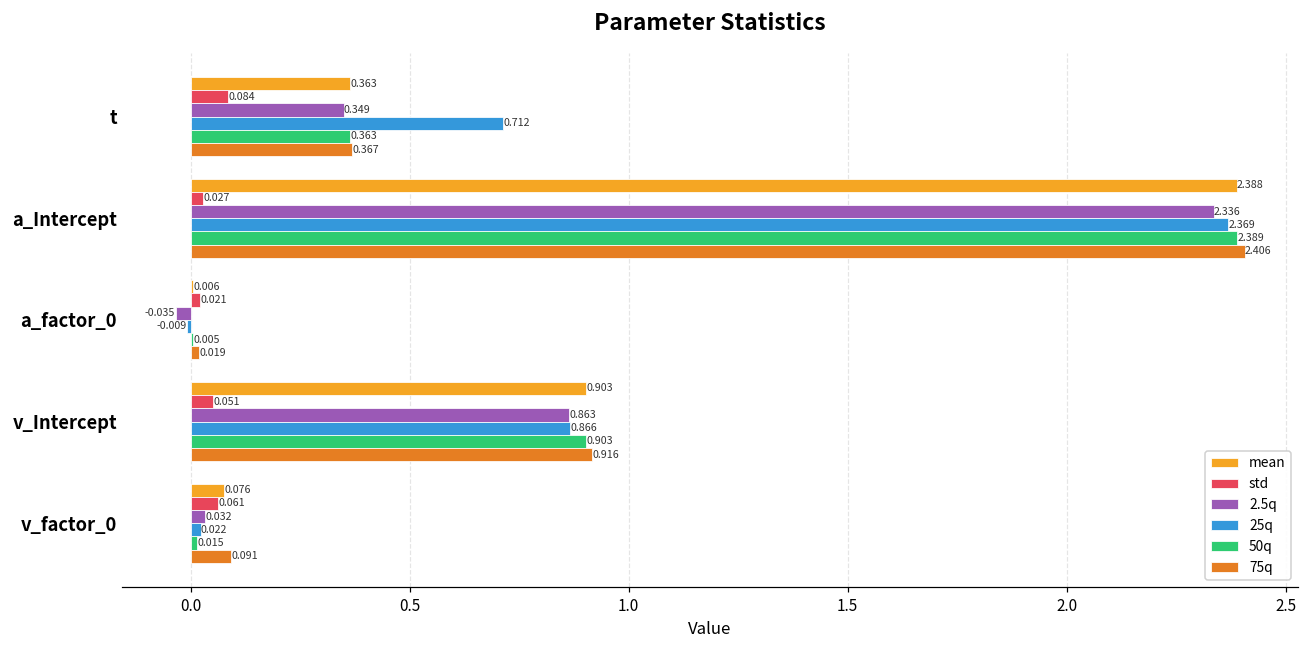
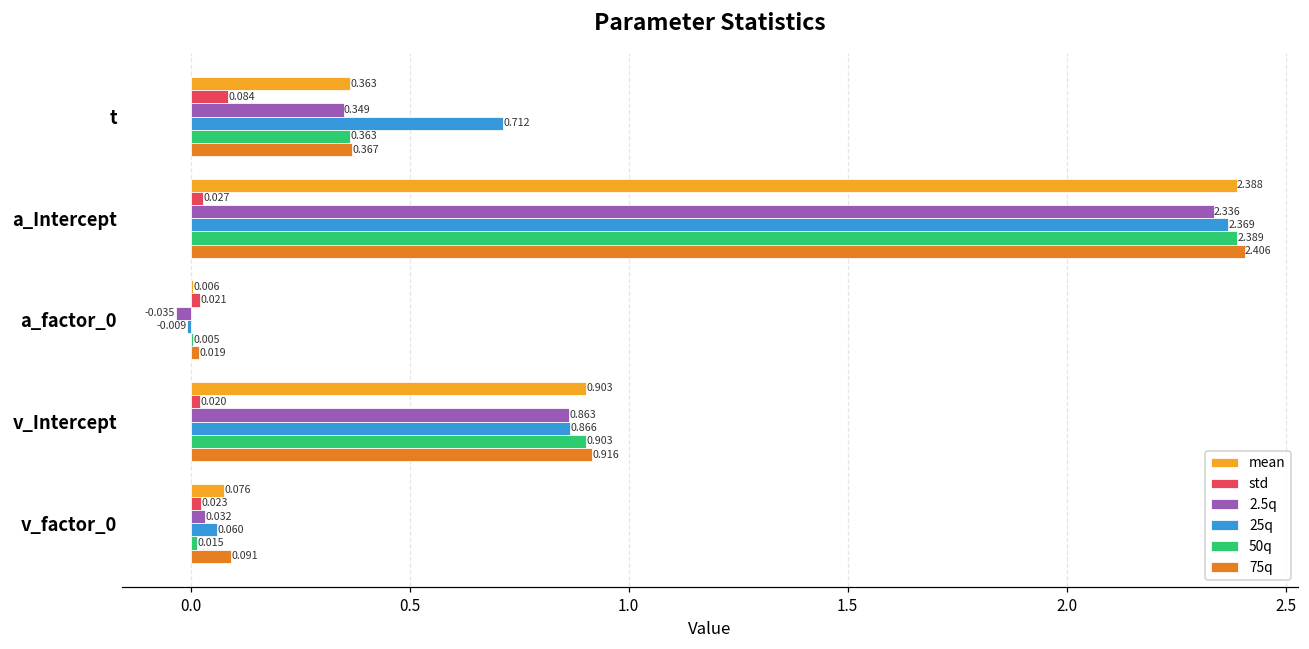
std, v_Intercept: 0.051 -> 0.020
std, v_factor_0: 0.061 -> 0.023
25q, v_factor_0: 0.022 -> 0.060
